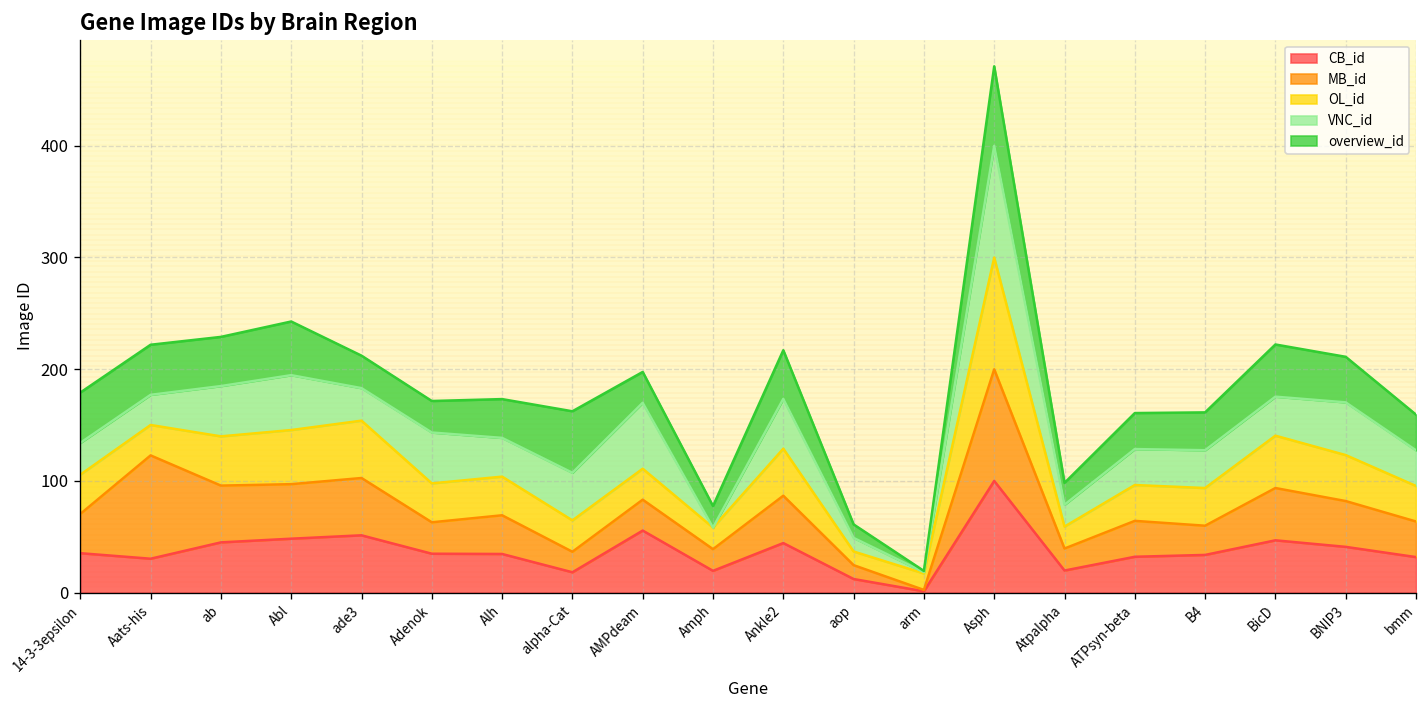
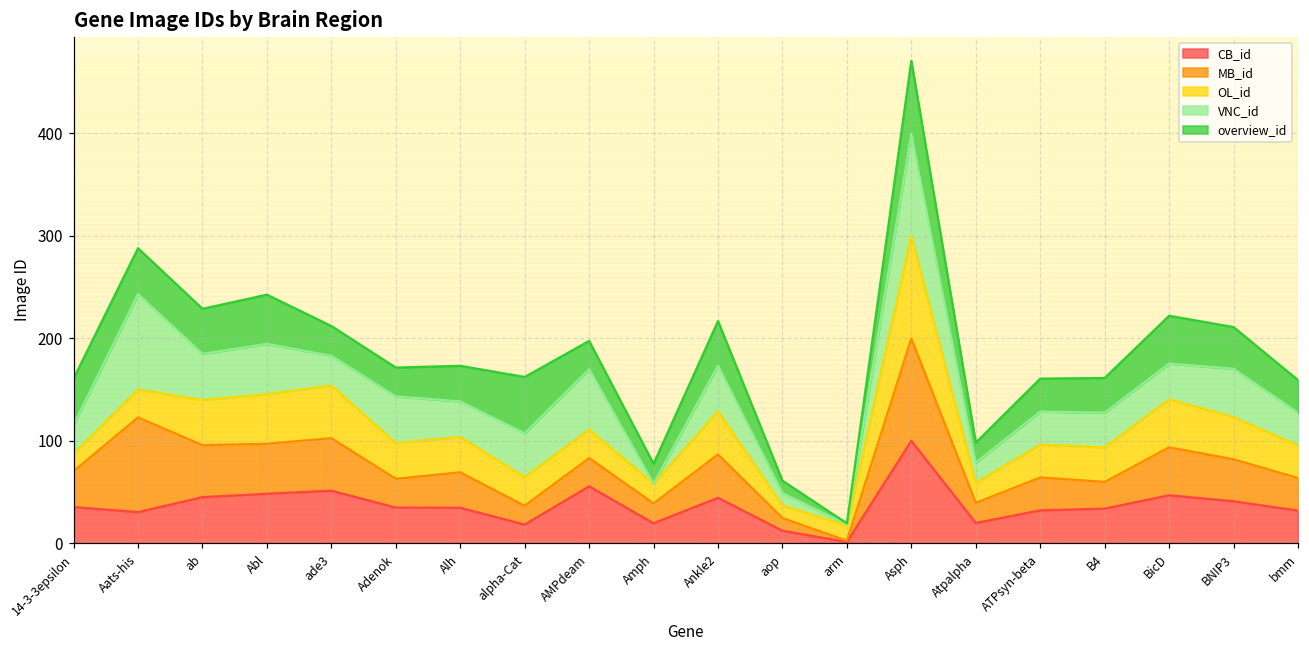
OL_id, 14-3-3epsilon: 40 -> 20
VNC_id, Aats-his: 30 -> 90
